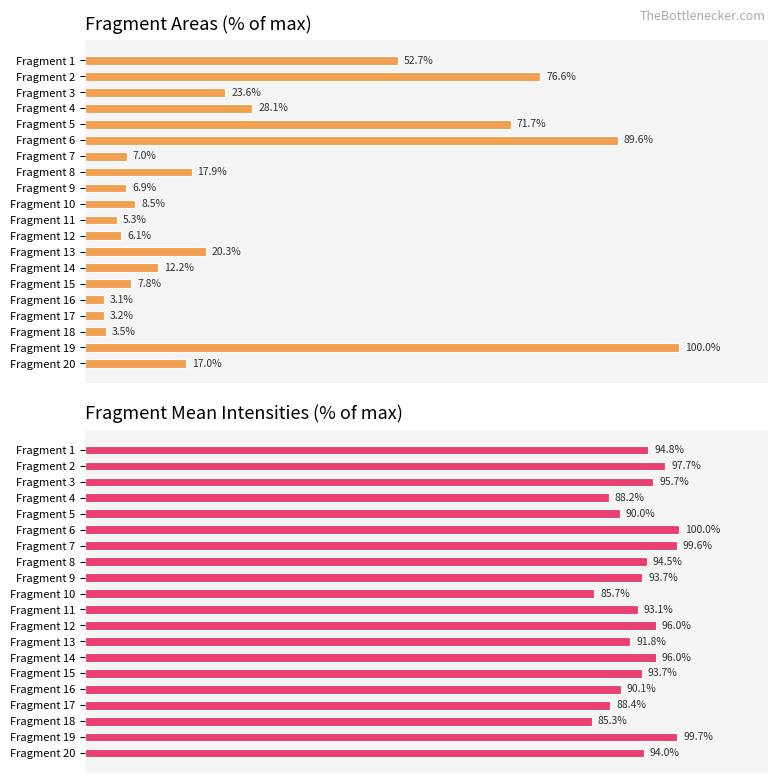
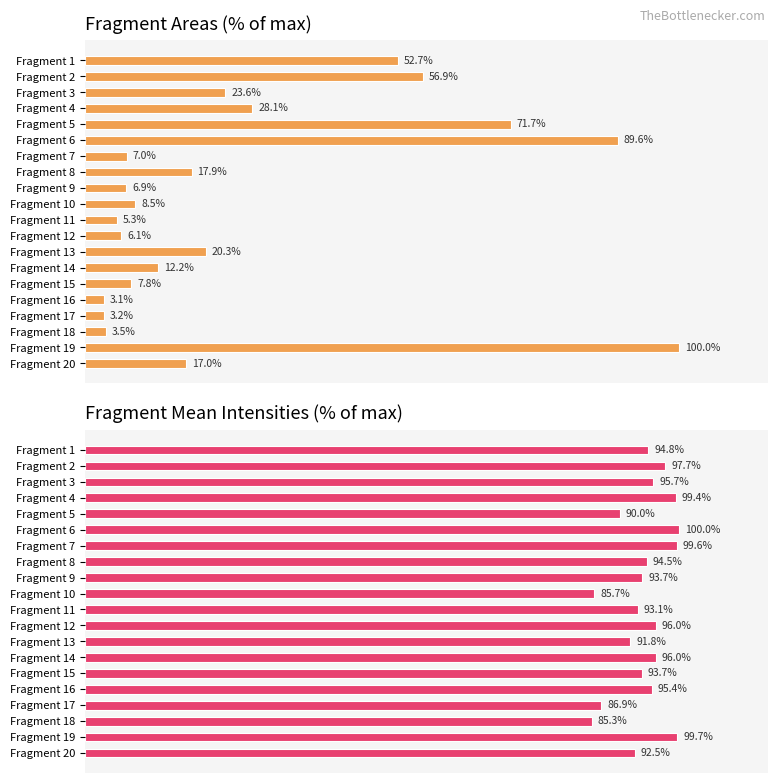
Fragment Areas (% of max), Fragment 2: 76.6% -> 56.9%
Fragment Mean Intensities (% of max), Fragment 4: 88.2% -> 99.4%
Fragment Mean Intensities (% of max), Fragment 16: 90.1% -> 95.4%
Fragment Mean Intensities (% of max), Fragment 17: 88.4% -> 86.9%
Fragment Mean Intensities (% of max), Fragment 20: 94.0% -> 92.5%
